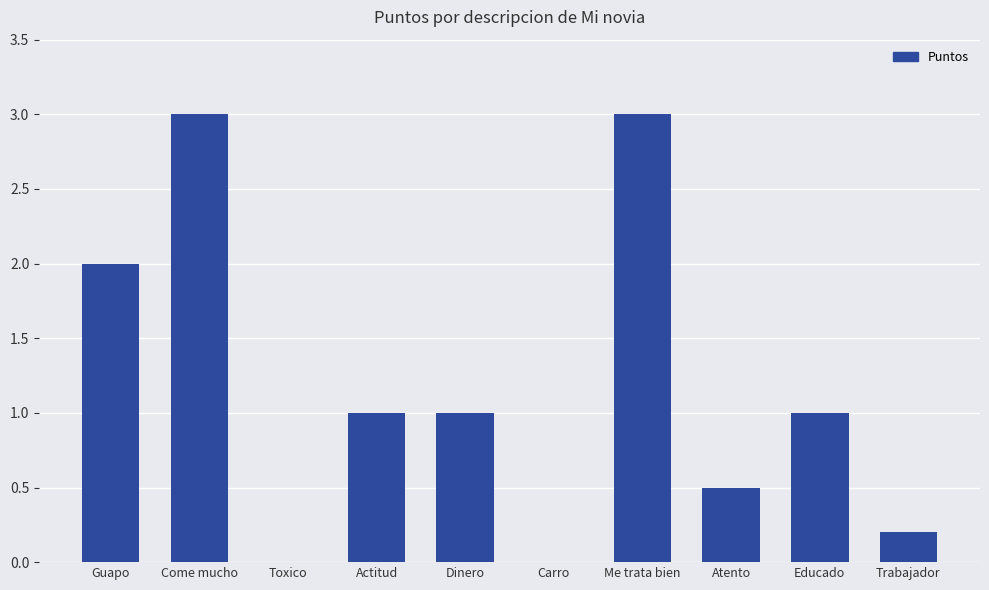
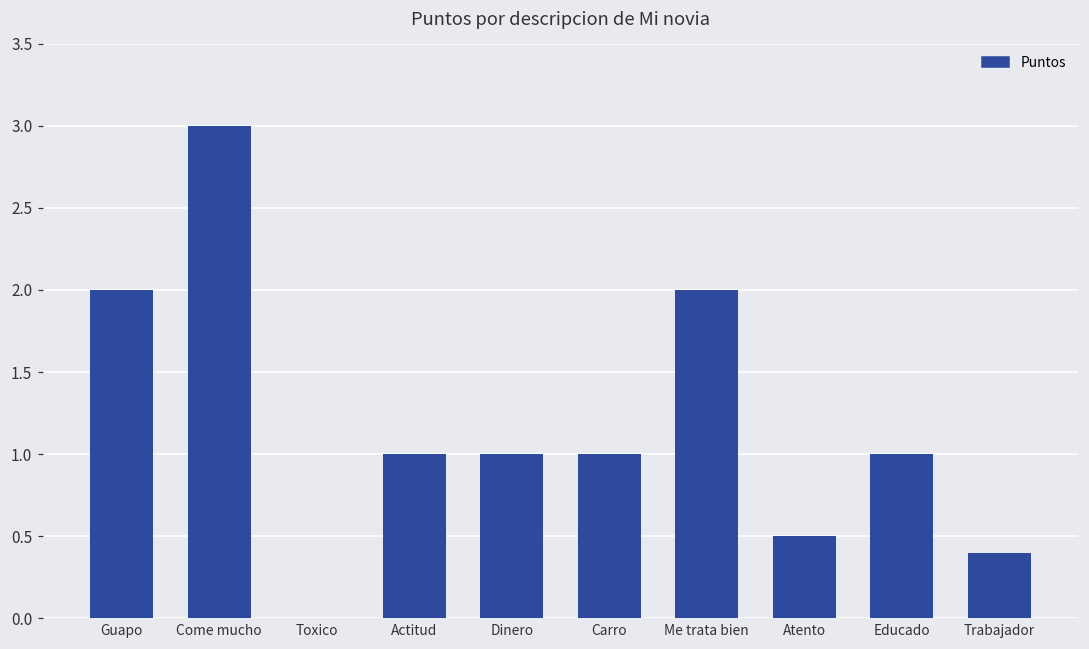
Carro: 0 -> 1
Me trata bien: 3 -> 2
Trabajador: 0.2 -> 0.4
